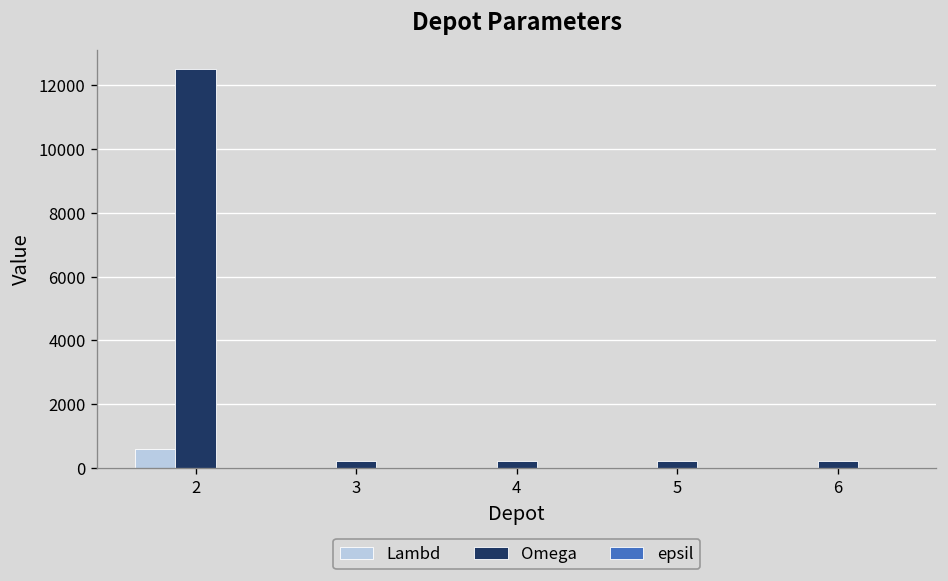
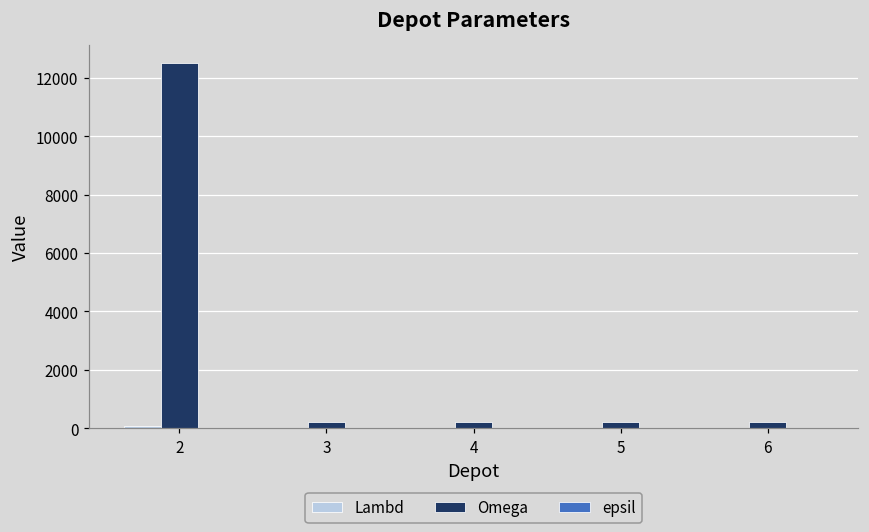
Lambd, 2: 600 -> 100
